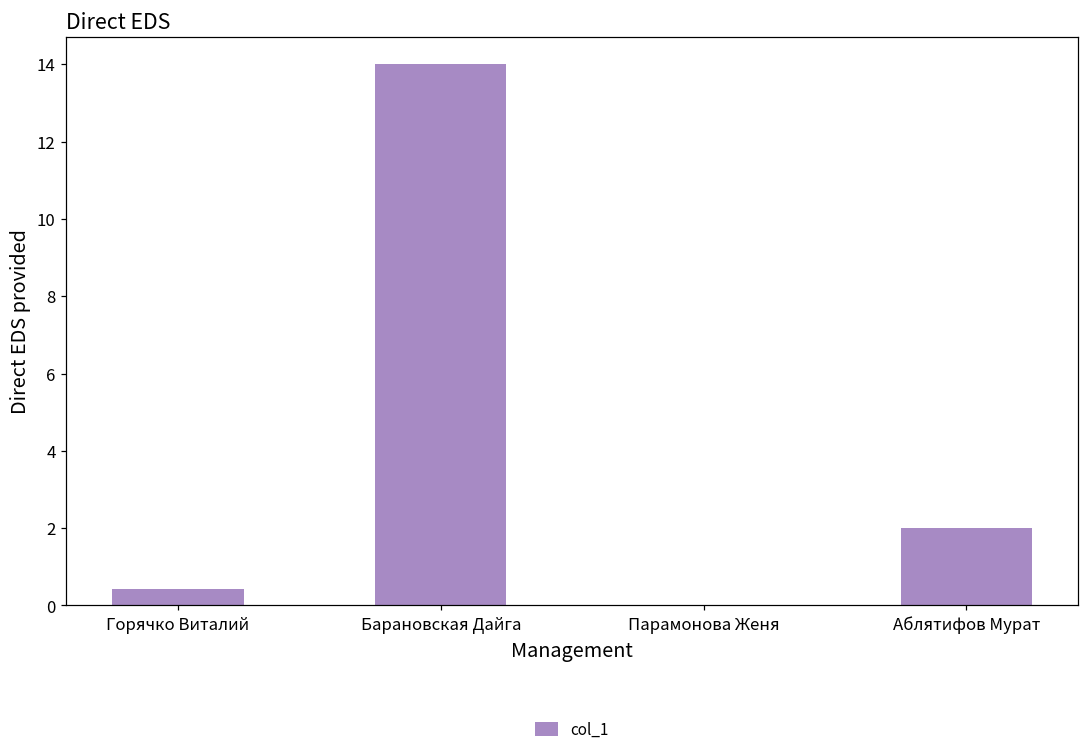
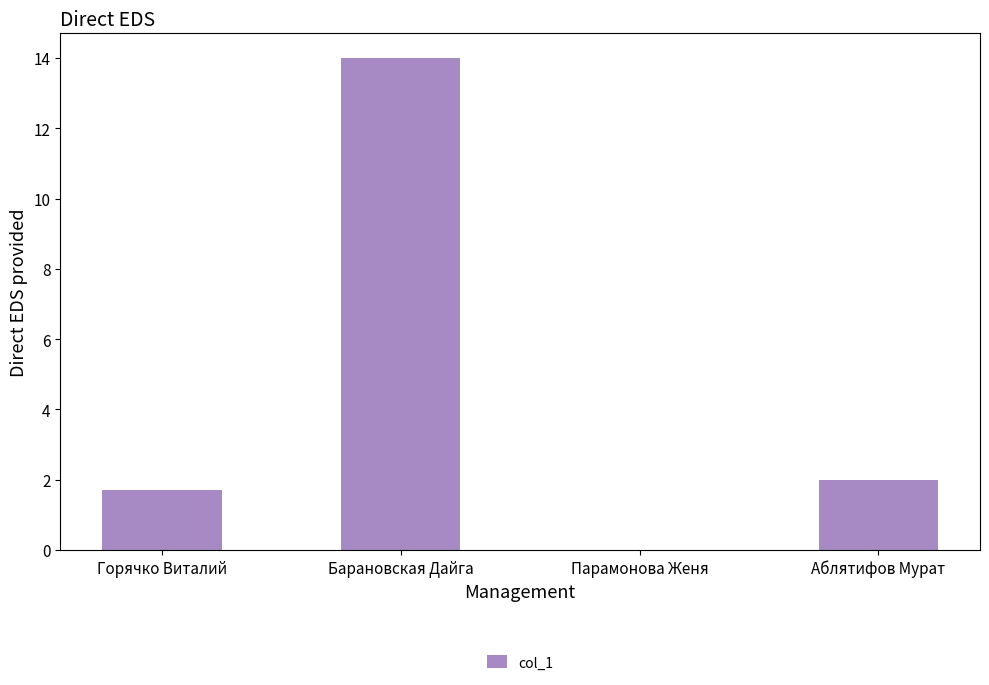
Горячко Виталий: 0.4 -> 1.7
